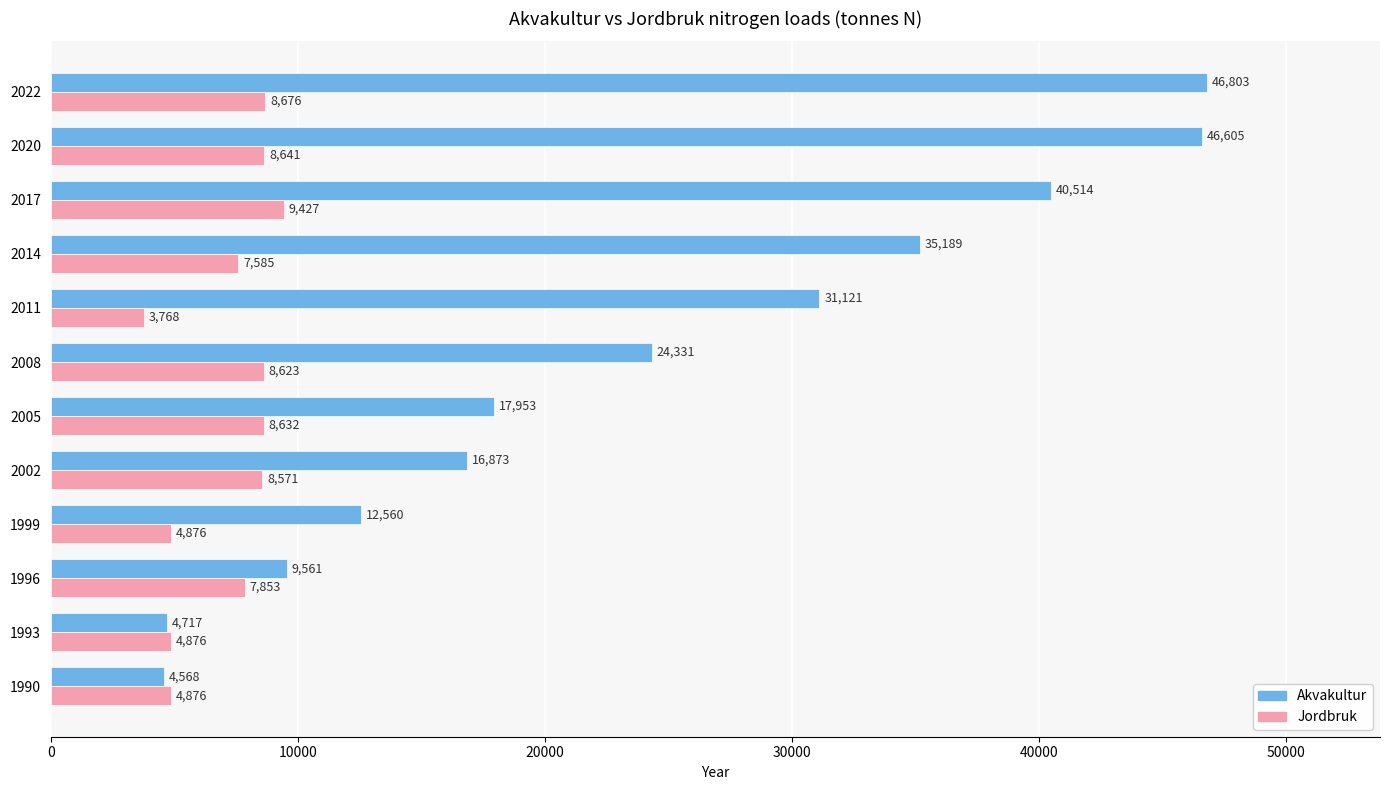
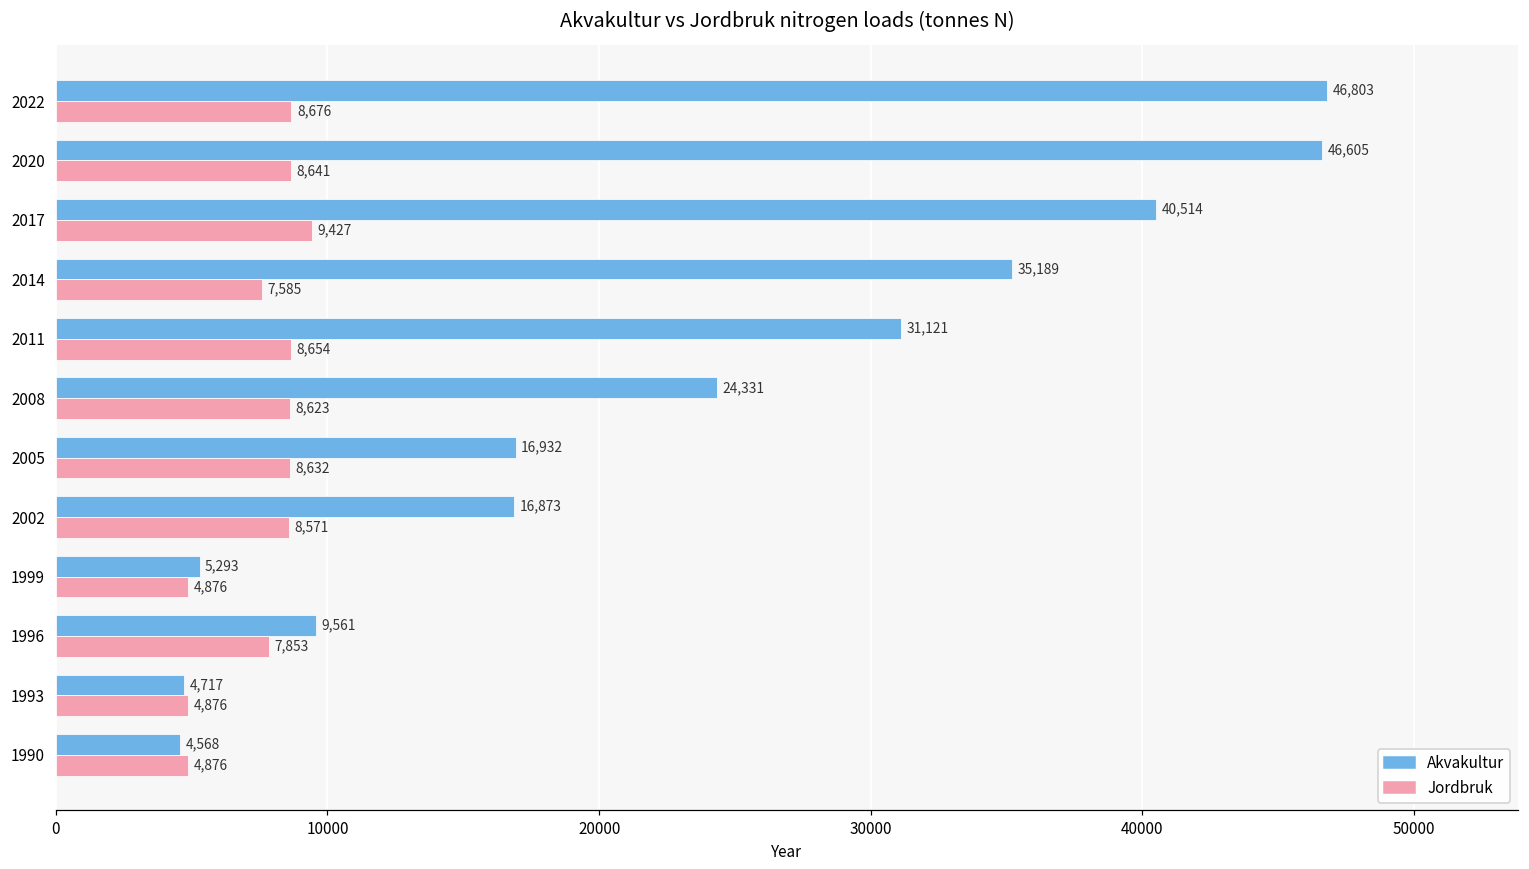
Jordbruk, 2011: 3,768 -> 8,654
Akvakultur, 2005: 17,953 -> 16,932
Akvakultur, 1999: 12,560 -> 5,293
